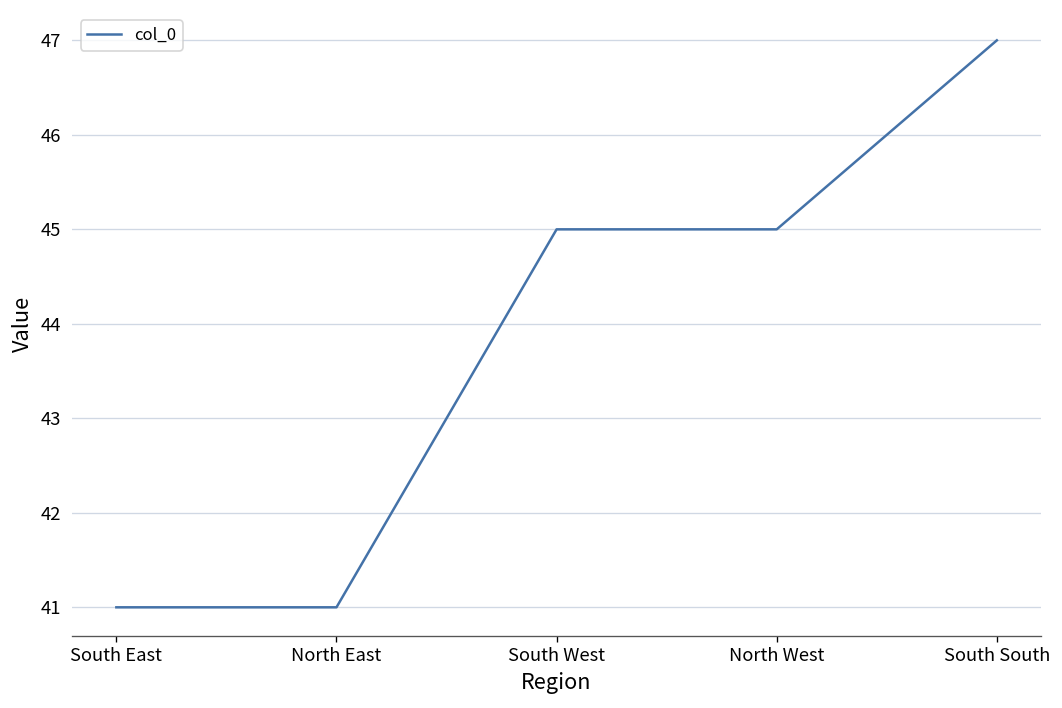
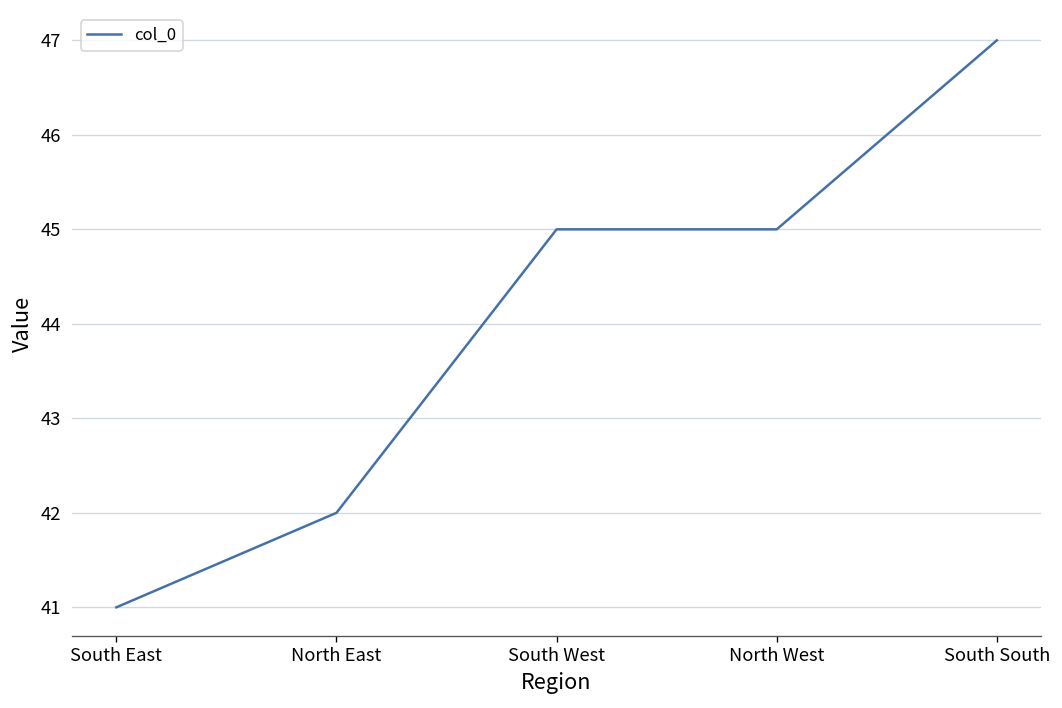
North East: 41 -> 42
